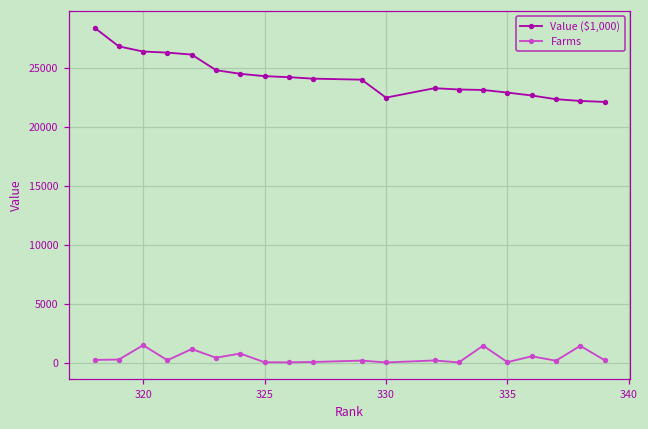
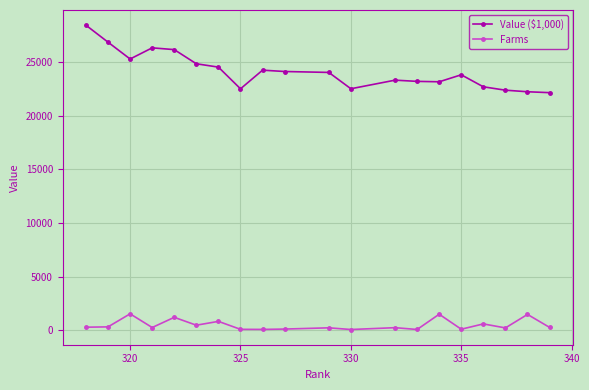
Value ($1,000), 320: 26400 -> 25300
Value ($1,000), 325: 24400 -> 22500
Value ($1,000), 335: 23000 -> 23800
